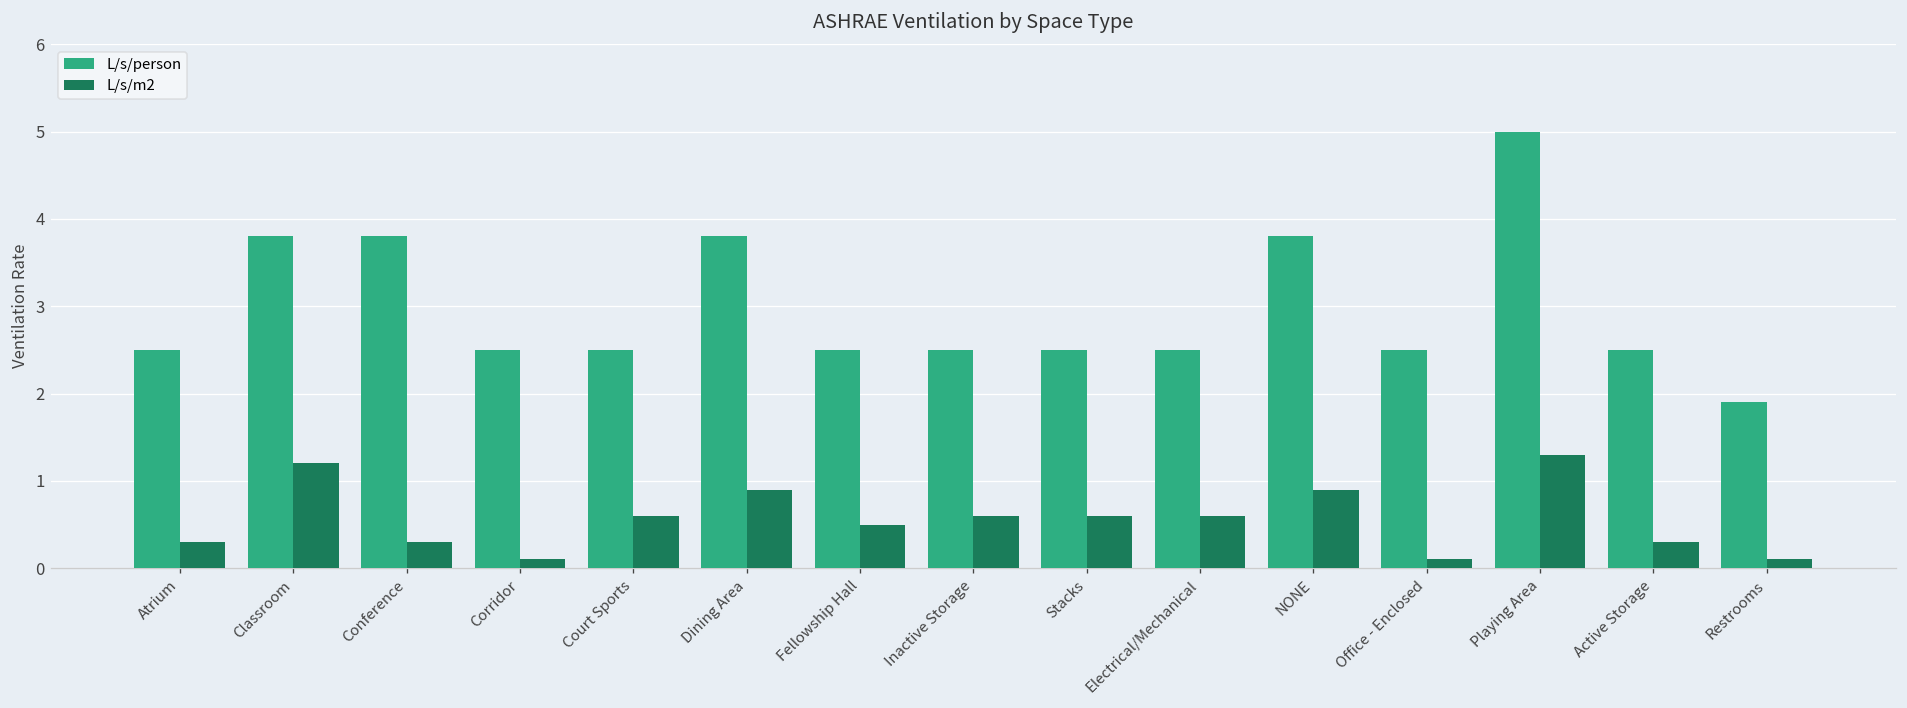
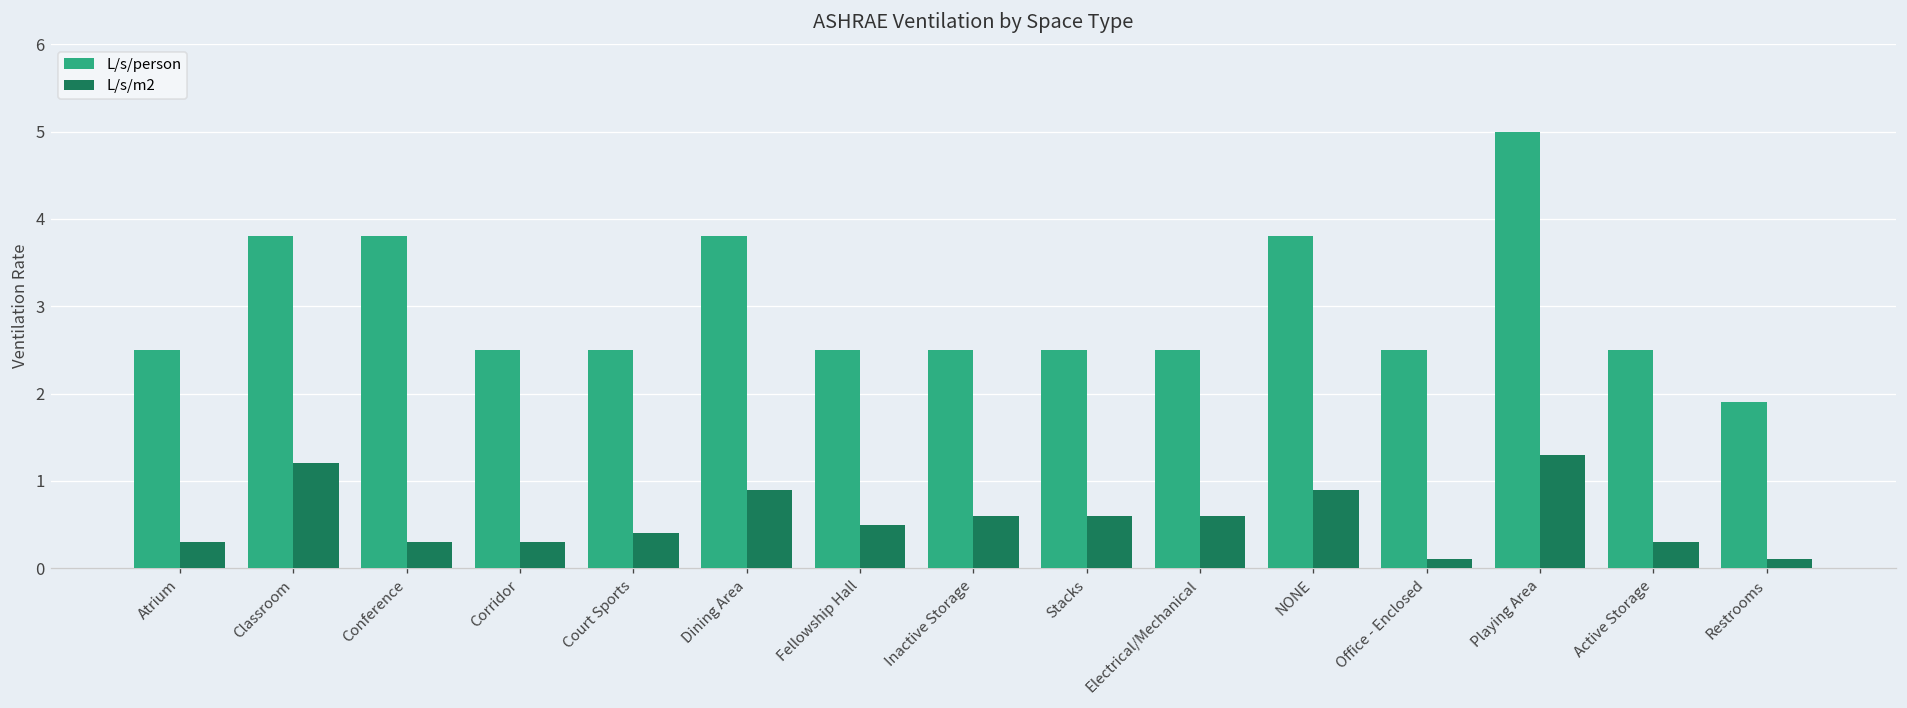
L/s/m2, Corridor: 0.1 -> 0.3
L/s/m2, Court Sports: 0.6 -> 0.4
